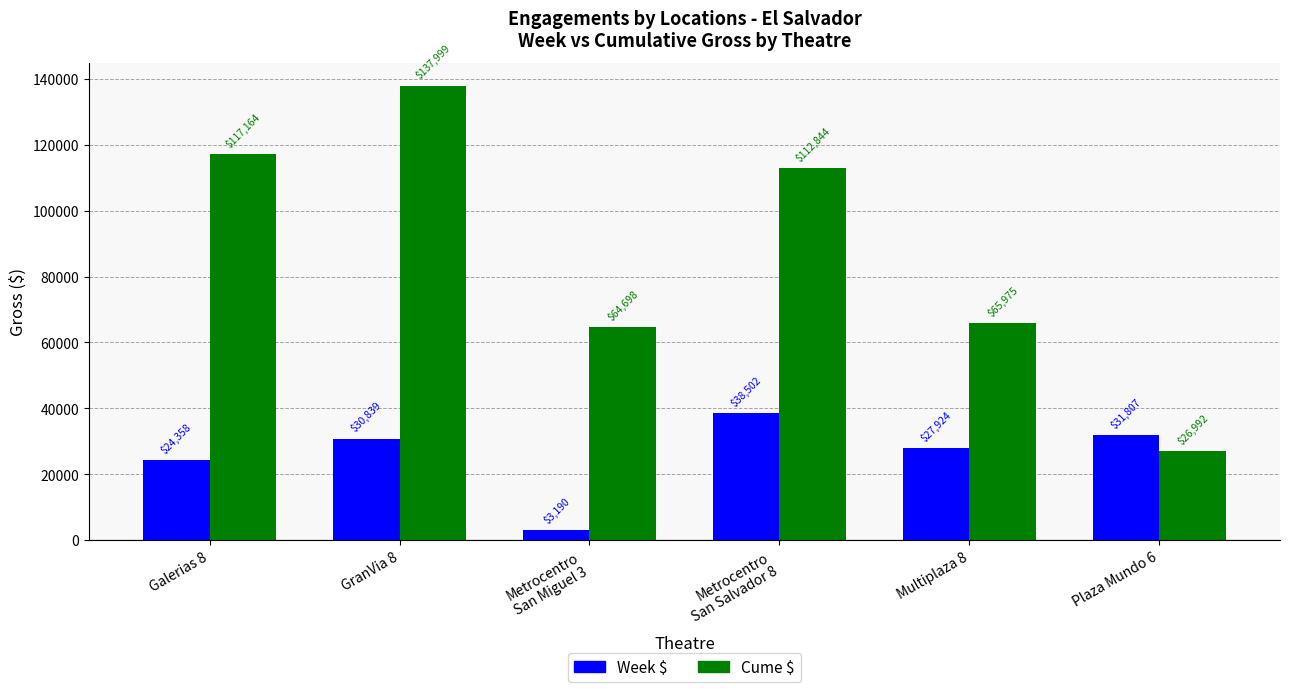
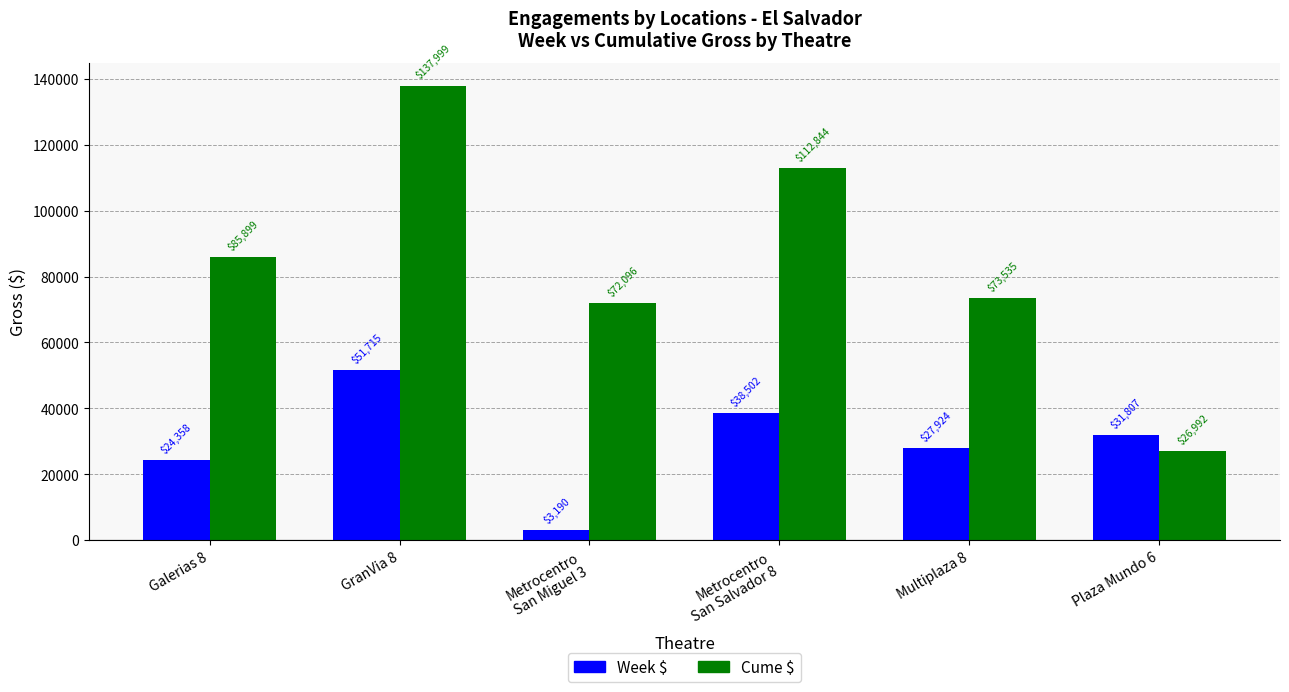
Cume $, Galerias 8: $117,164 -> $85,899
Week $, GranVia 8: $30,839 -> $51,715
Cume $, Metrocentro San Miguel 3: $64,698 -> $72,096
Cume $, Multiplaza 8: $65,975 -> $73,535
